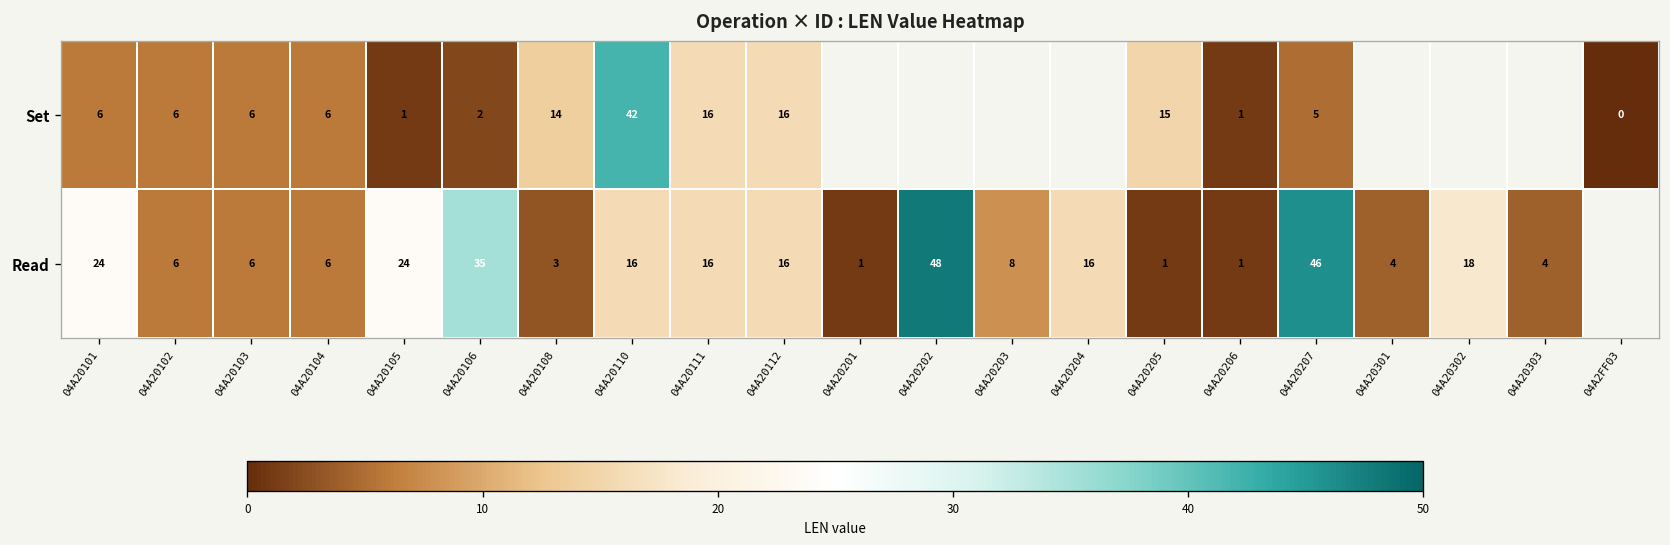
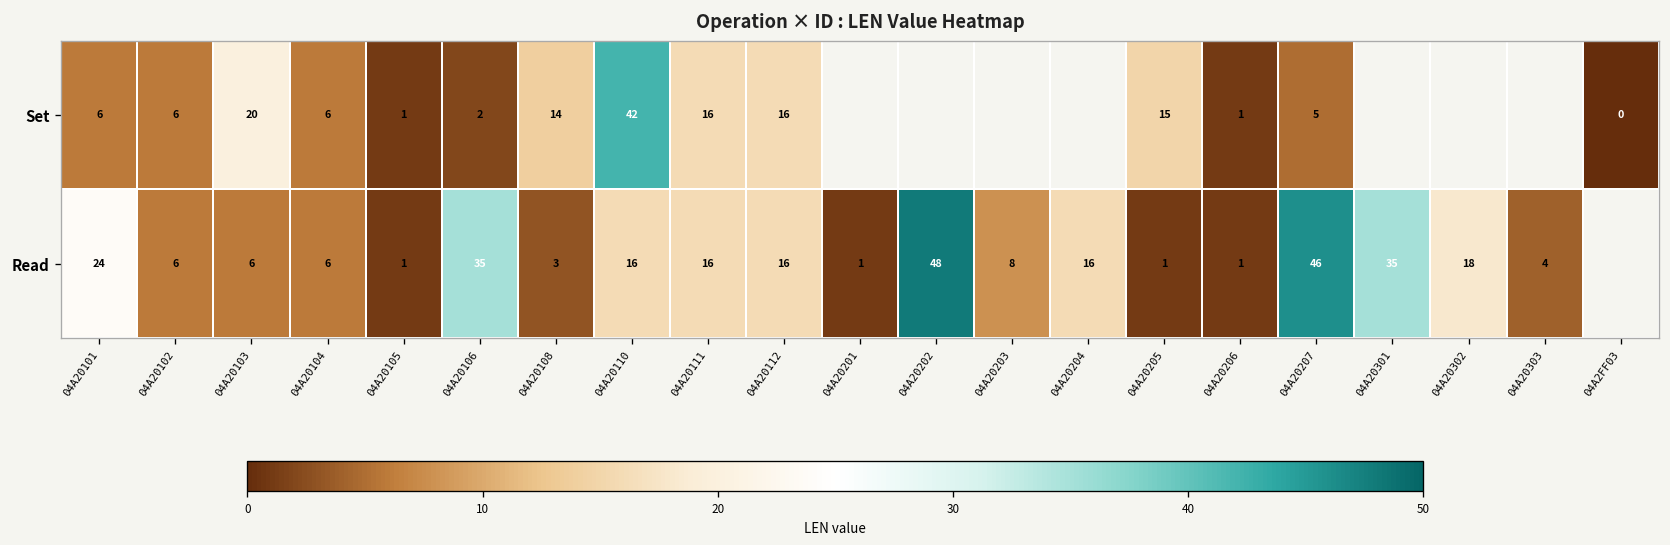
Set, 04A20103: 6 -> 20
Read, 04A20105: 24 -> 1
Read, 04A20301: 4 -> 35
